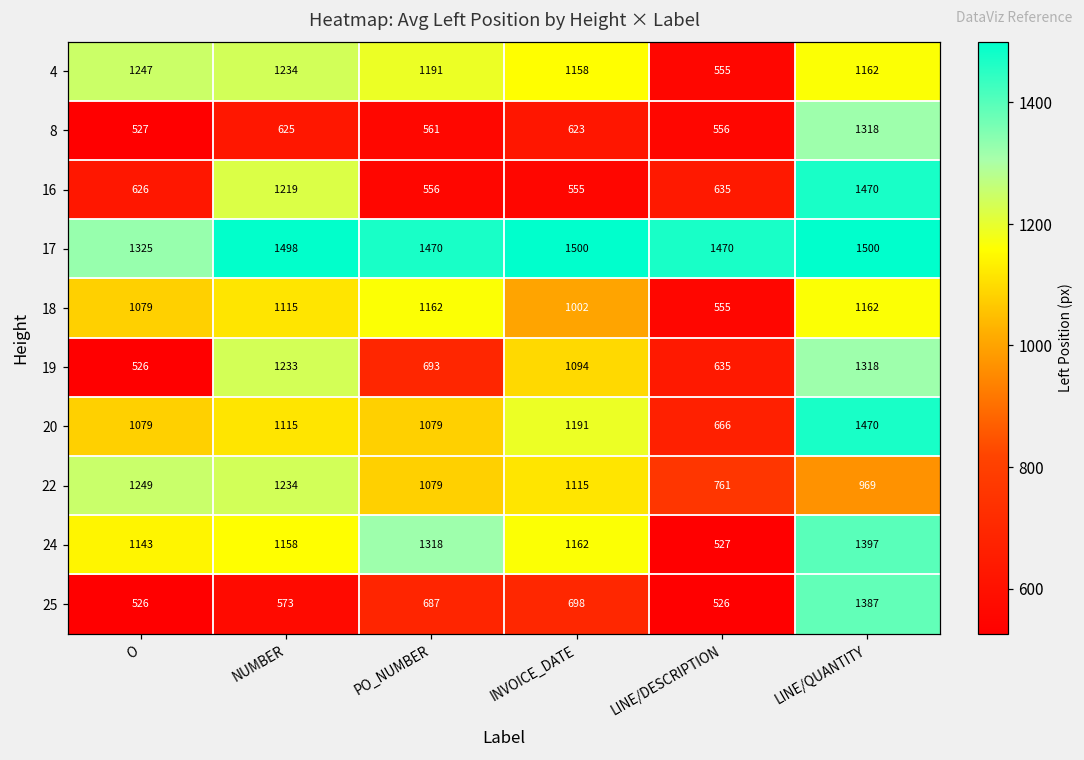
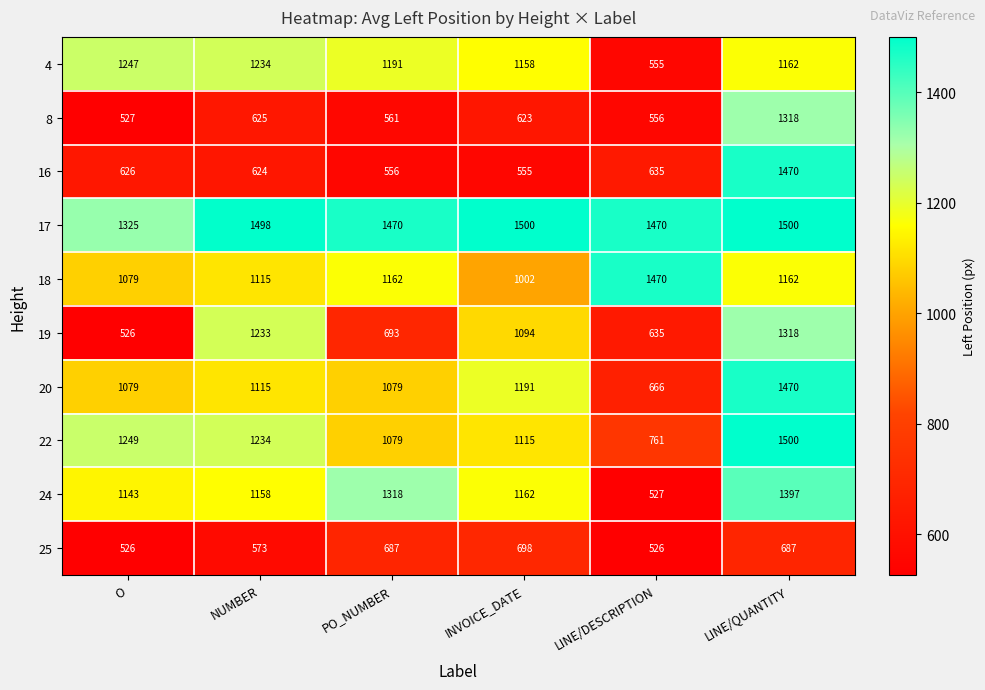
16, NUMBER: 1219 -> 624
18, LINE/DESCRIPTION: 555 -> 1470
22, LINE/QUANTITY: 969 -> 1500
25, LINE/QUANTITY: 1387 -> 687
